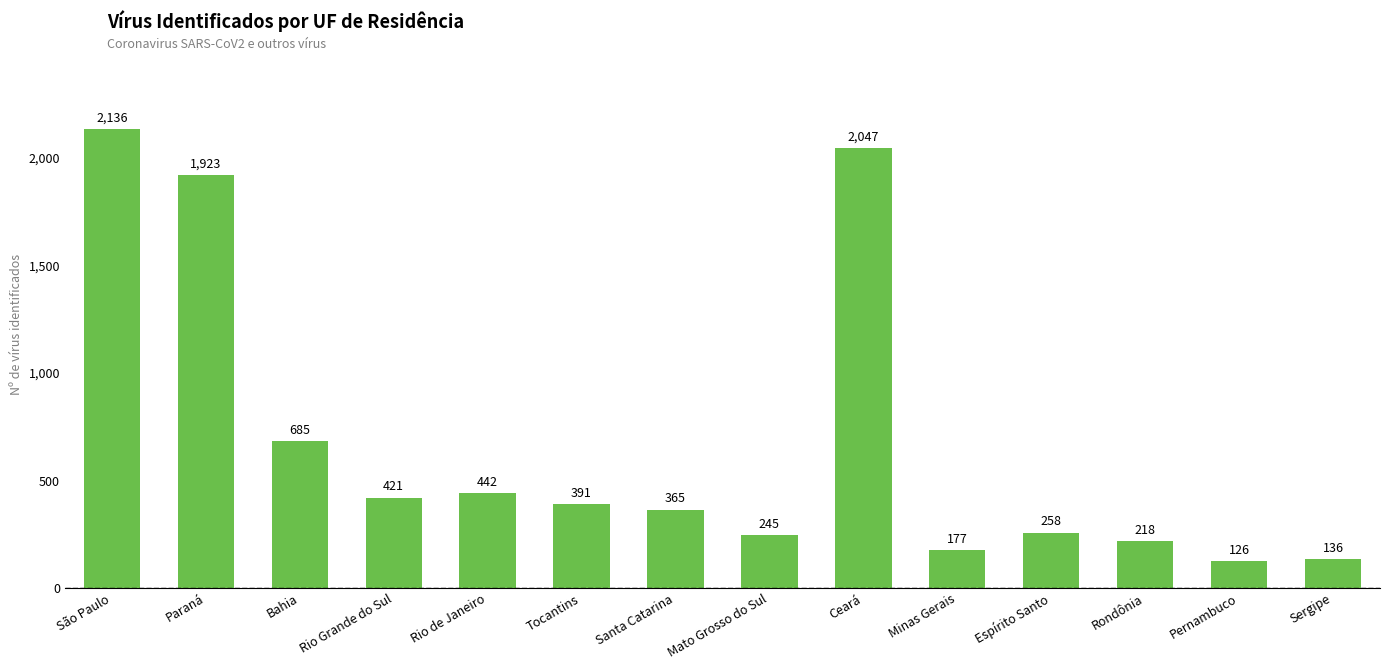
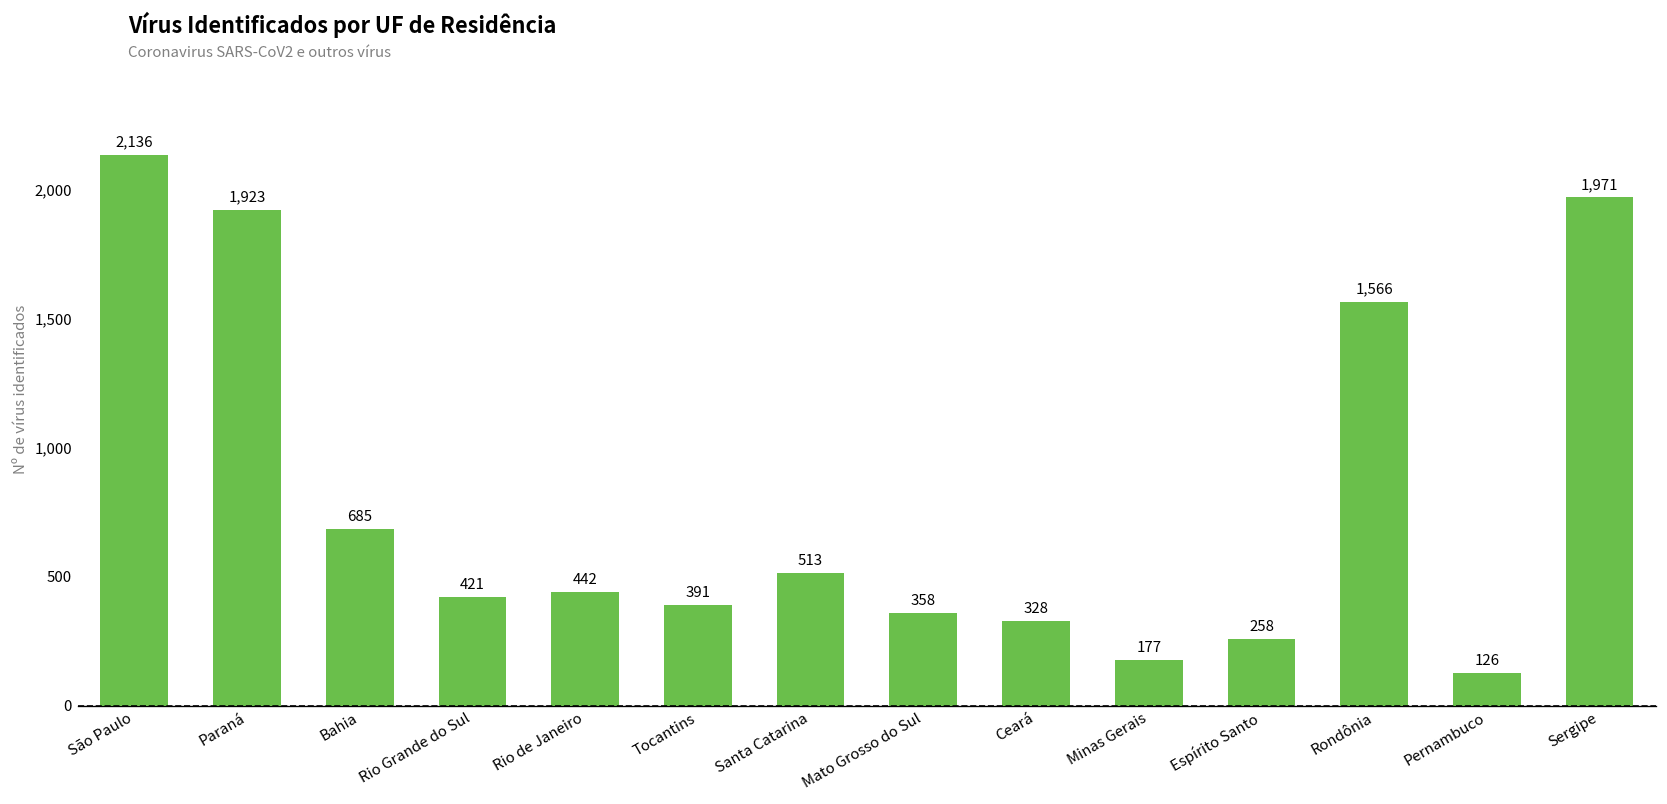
Santa Catarina: 365 -> 513
Mato Grosso do Sul: 245 -> 358
Ceará: 2,047 -> 328
Rondônia: 218 -> 1,566
Sergipe: 136 -> 1,971
